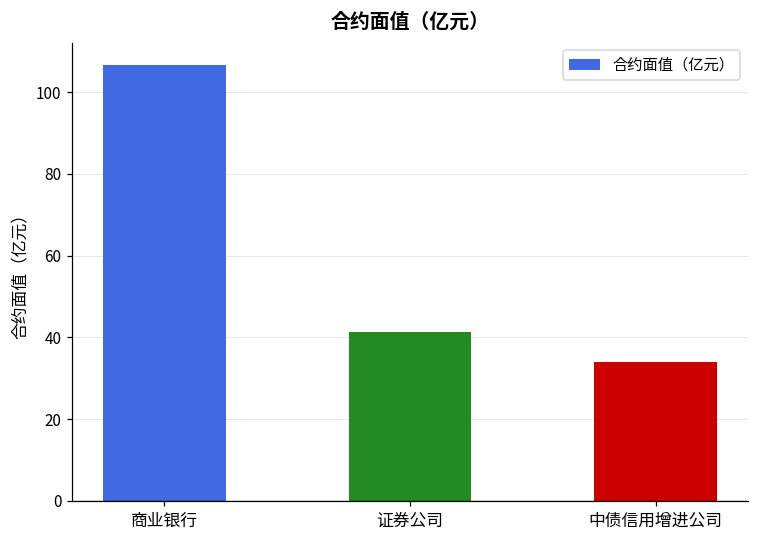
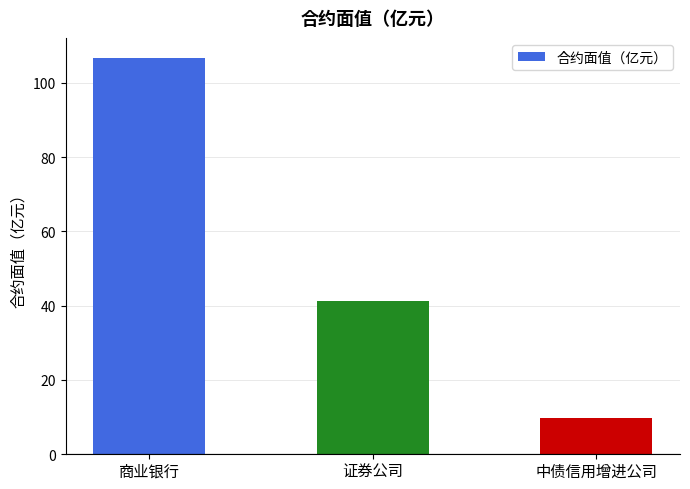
中债信用增进公司: 34 -> 10
